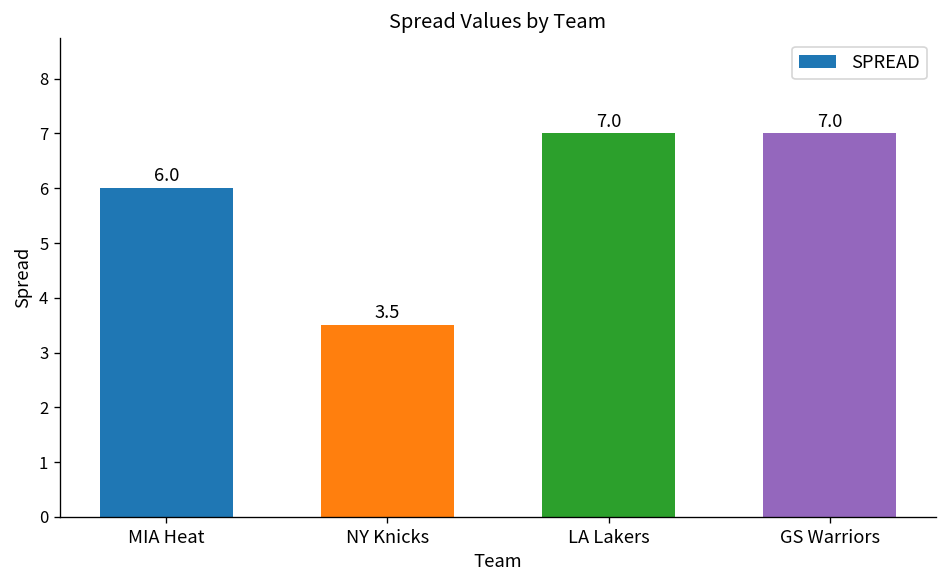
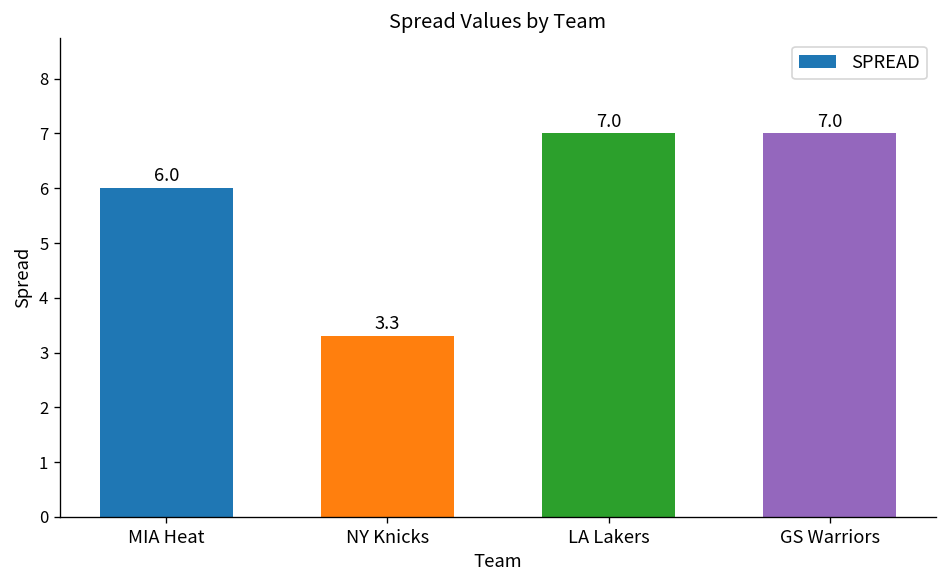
NY Knicks: 3.5 -> 3.3
